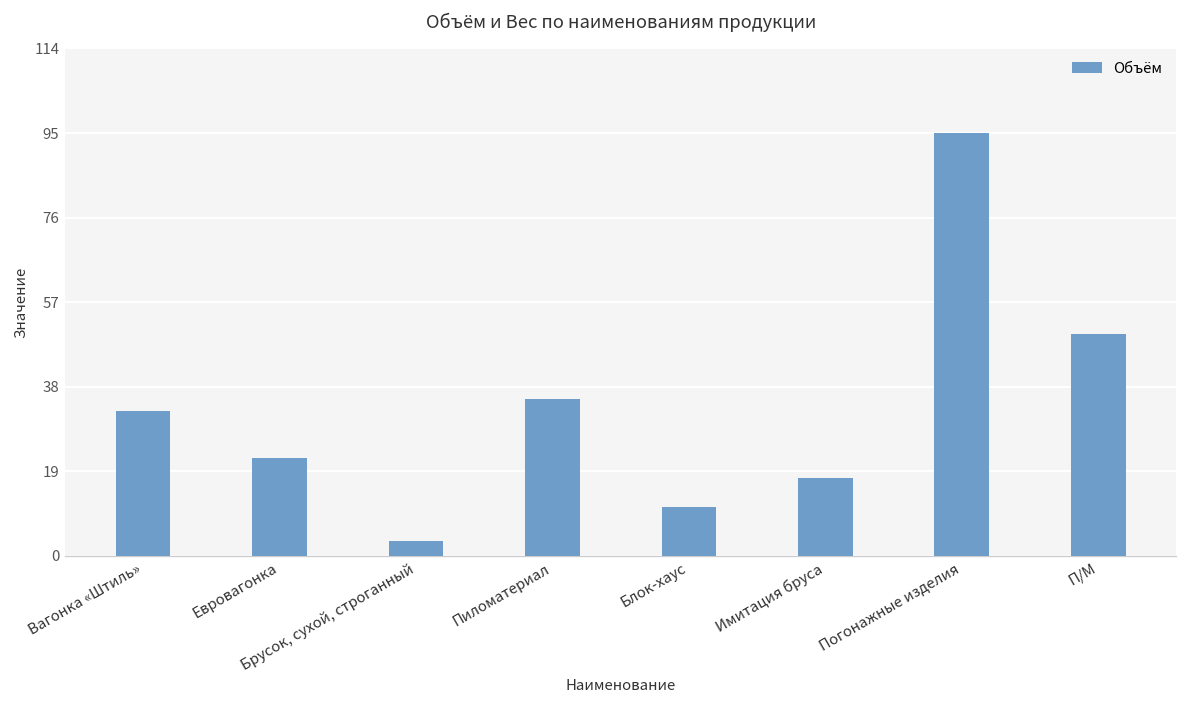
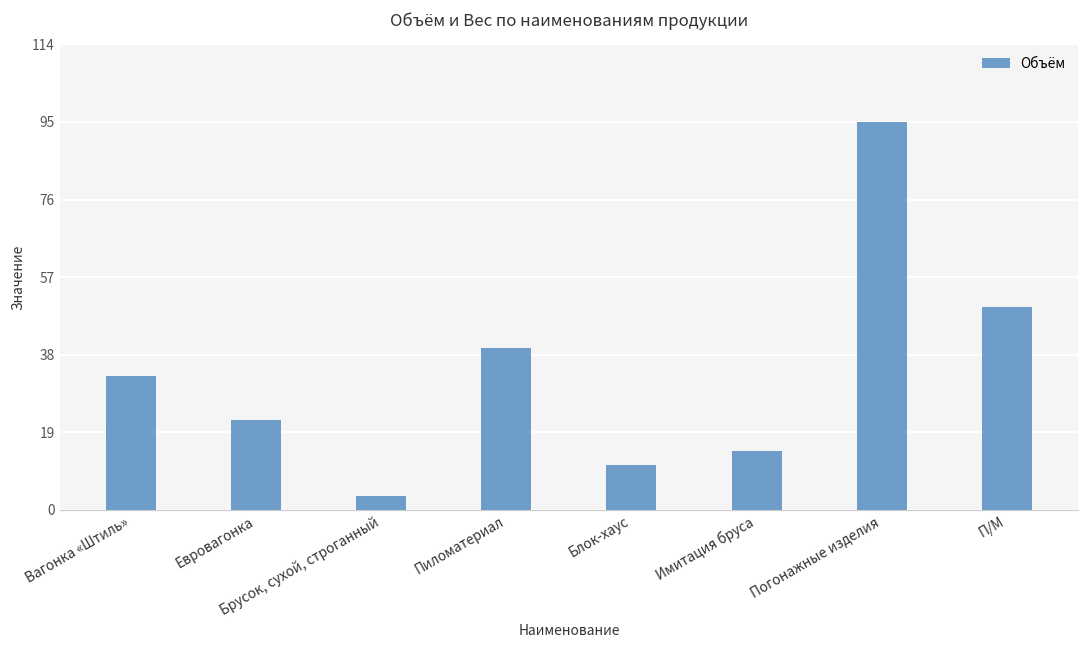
Пиломатериал: 35 -> 40
Имитация бруса: 17 -> 14
